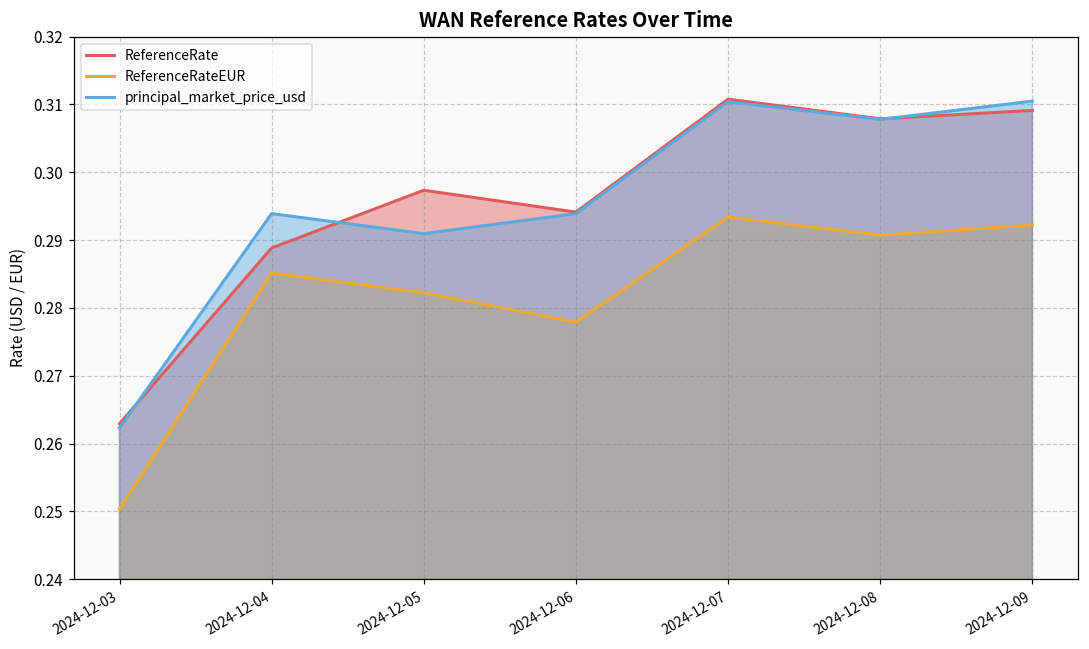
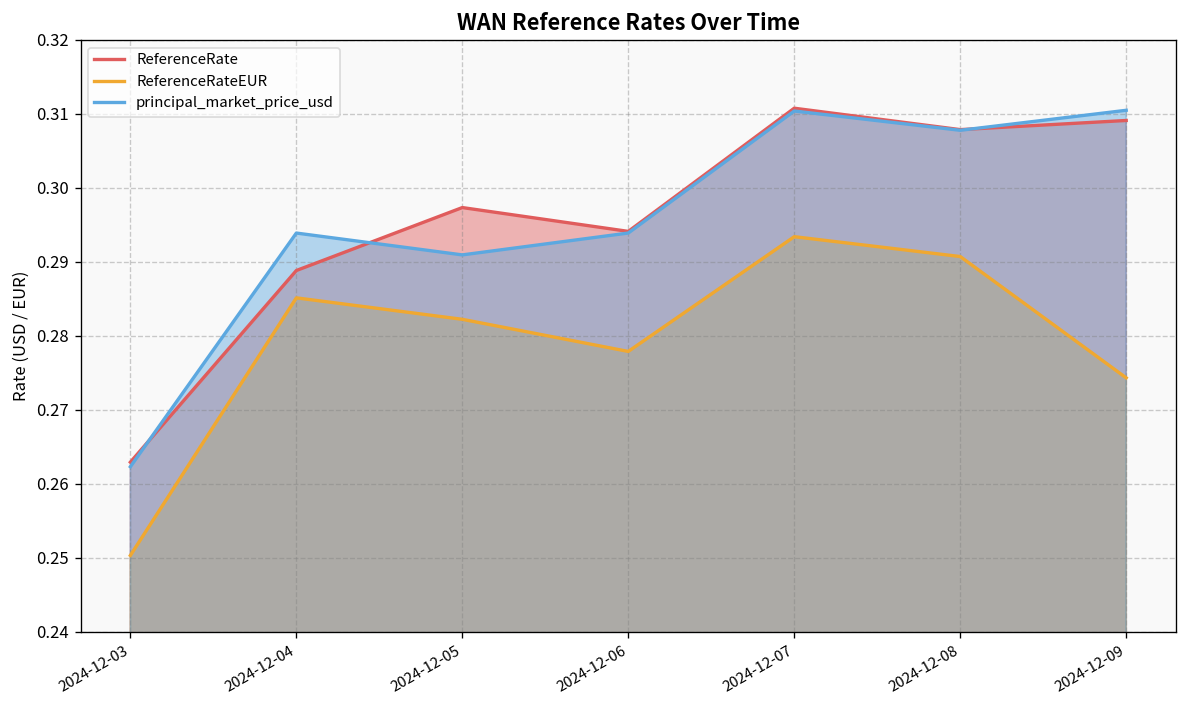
ReferenceRateEUR, 2024-12-09: 0.292 -> 0.274
